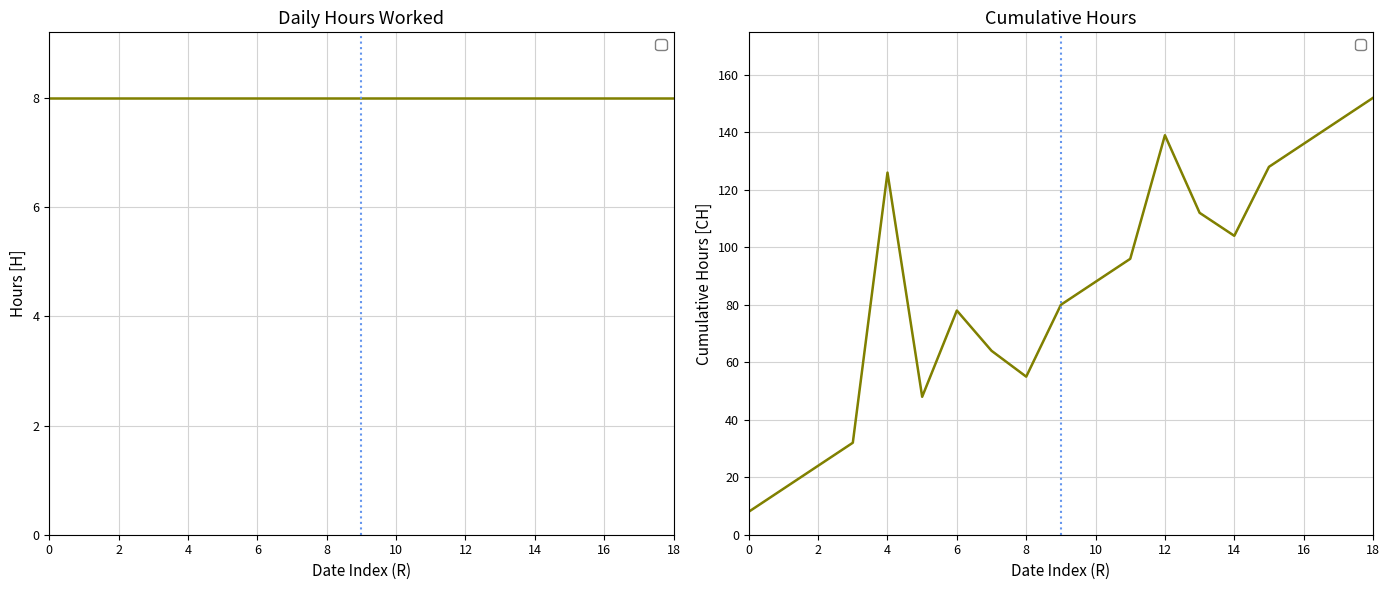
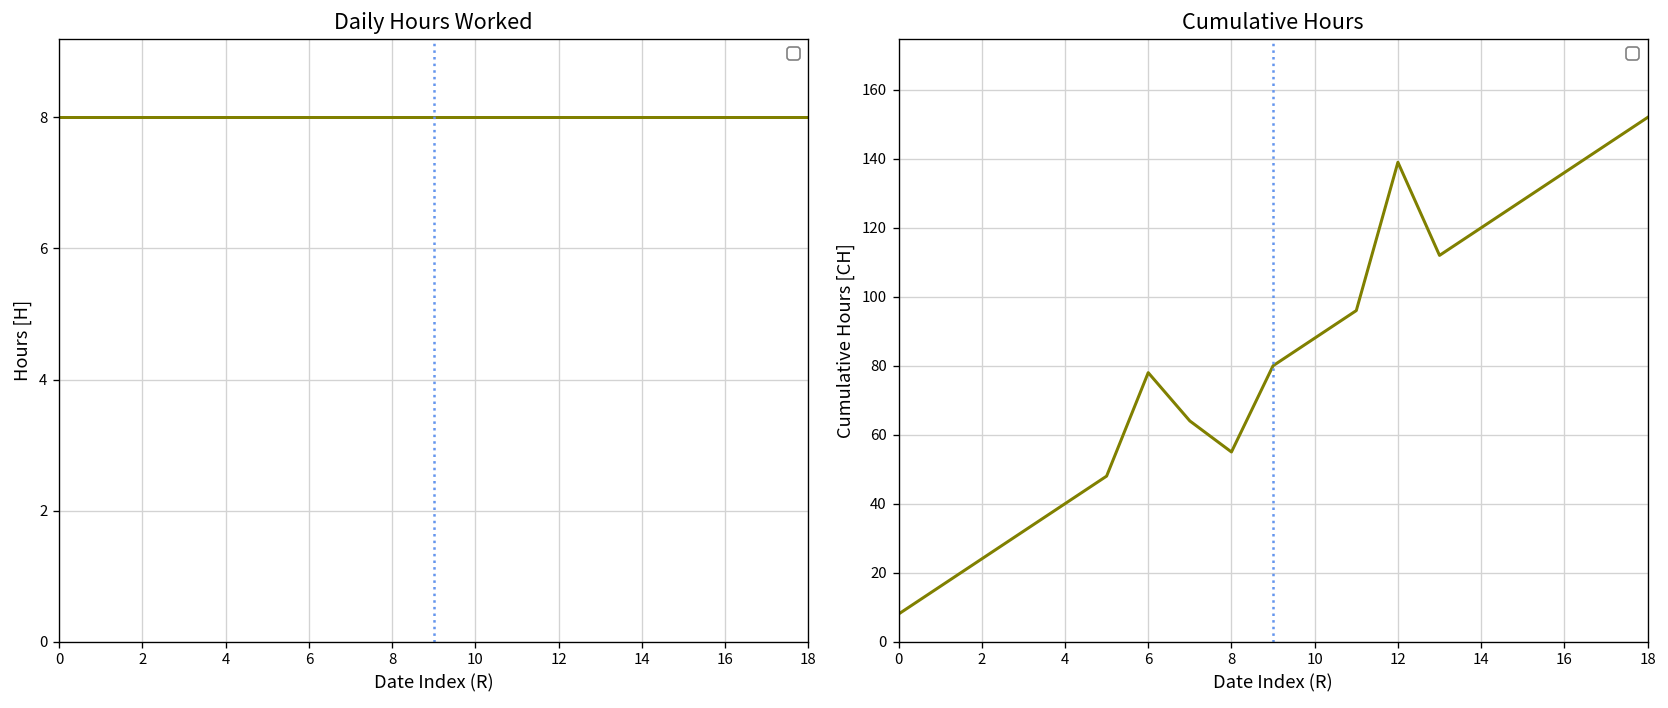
Cumulative Hours, 4: 126 -> 40
Cumulative Hours, 14: 104 -> 120
